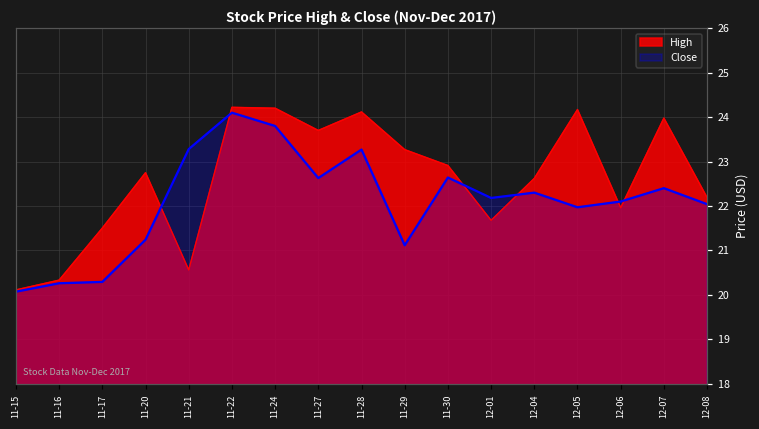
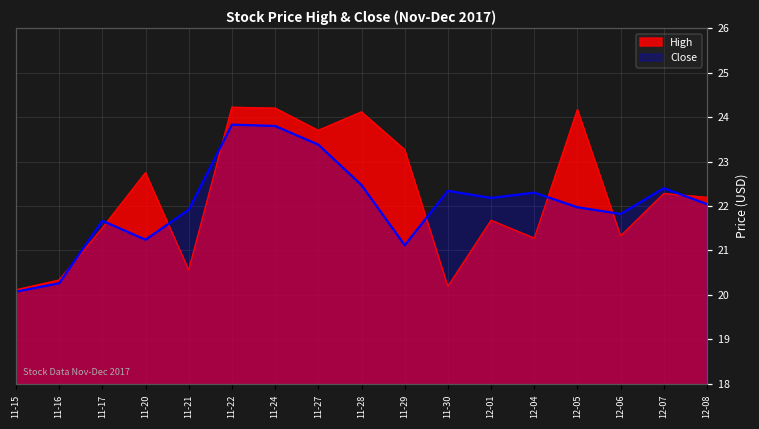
Close, 11-17: 20.3 -> 21.7
Close, 11-21: 23.3 -> 21.9
Close, 11-22: 24.1 -> 23.8
Close, 11-27: 22.6 -> 23.4
Close, 11-28: 23.3 -> 22.5
High, 11-30: 22.9 -> 20.2
Close, 11-30: 22.6 -> 22.3
High, 12-04: 22.6 -> 21.3
High, 12-06: 22.0 -> 21.3
Close, 12-06: 22.1 -> 21.8
High, 12-07: 24.0 -> 22.3
